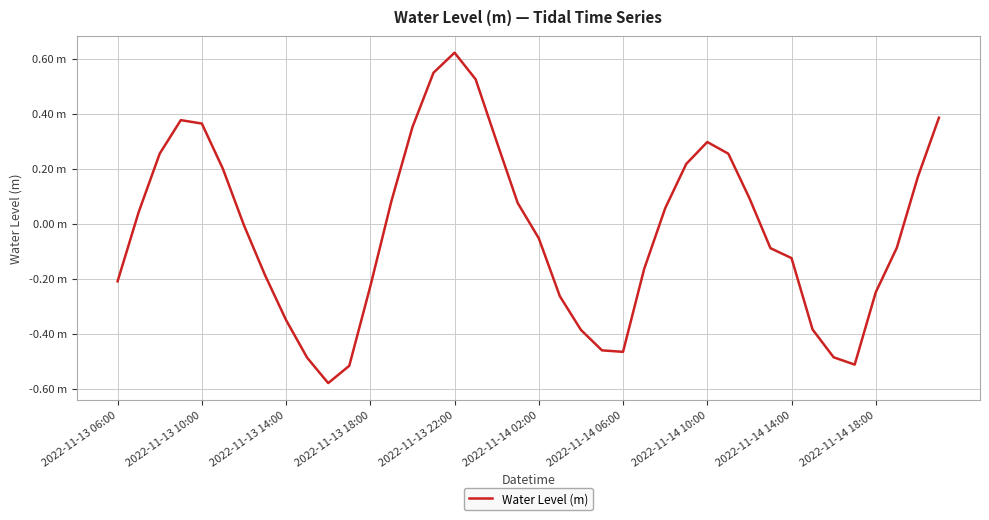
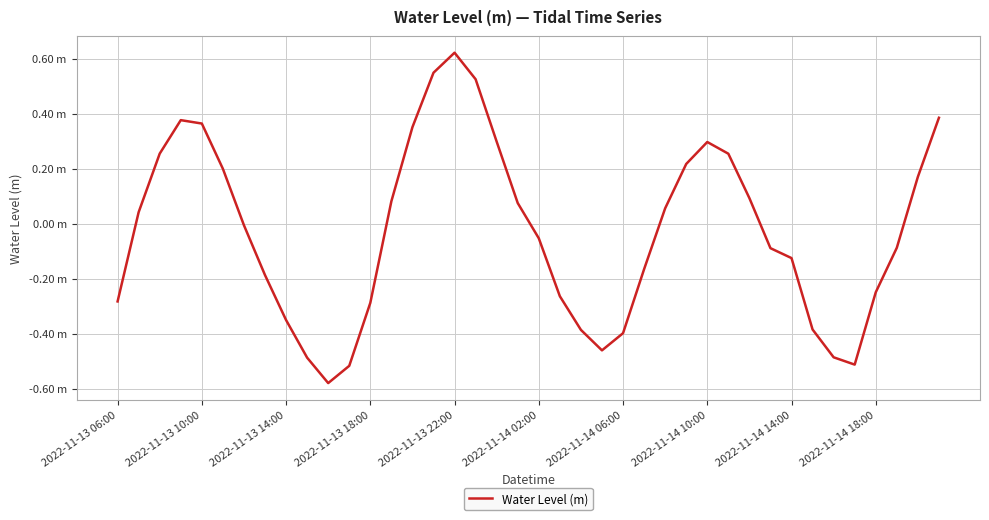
2022-11-13 06:00: -0.21 m -> -0.28 m
2022-11-13 18:00: -0.23 m -> -0.29 m
2022-11-14 06:00: -0.47 m -> -0.40 m
